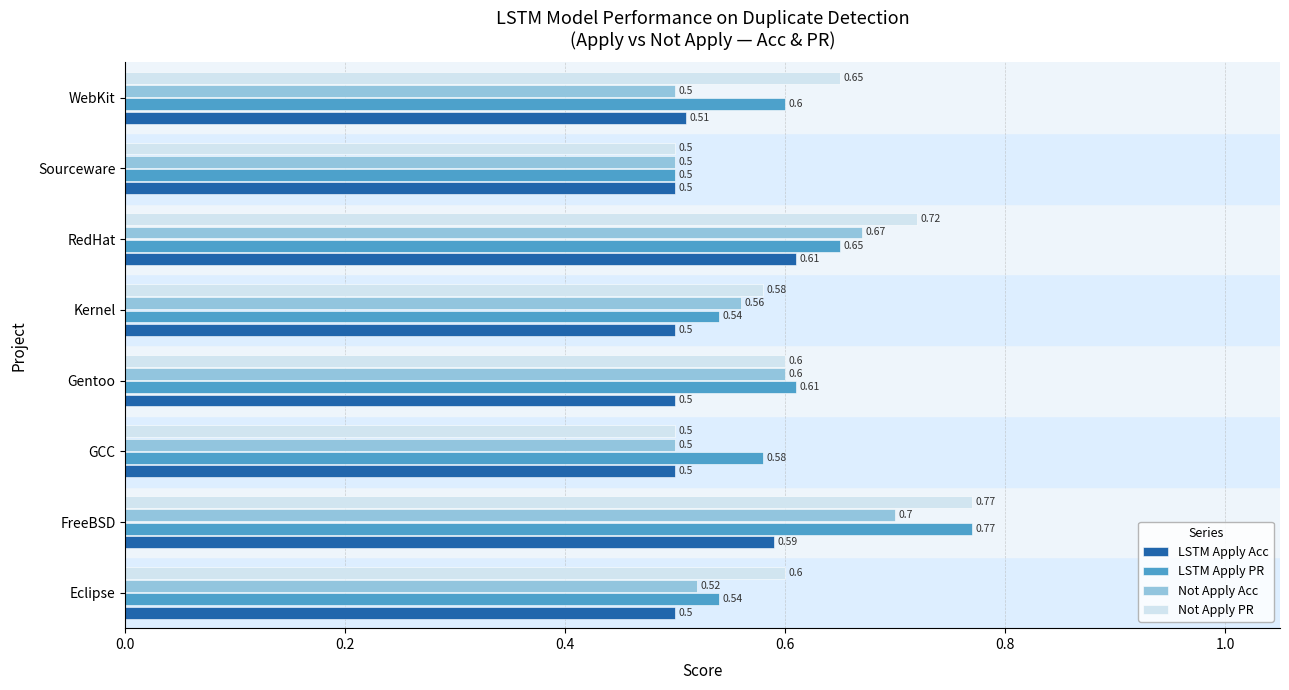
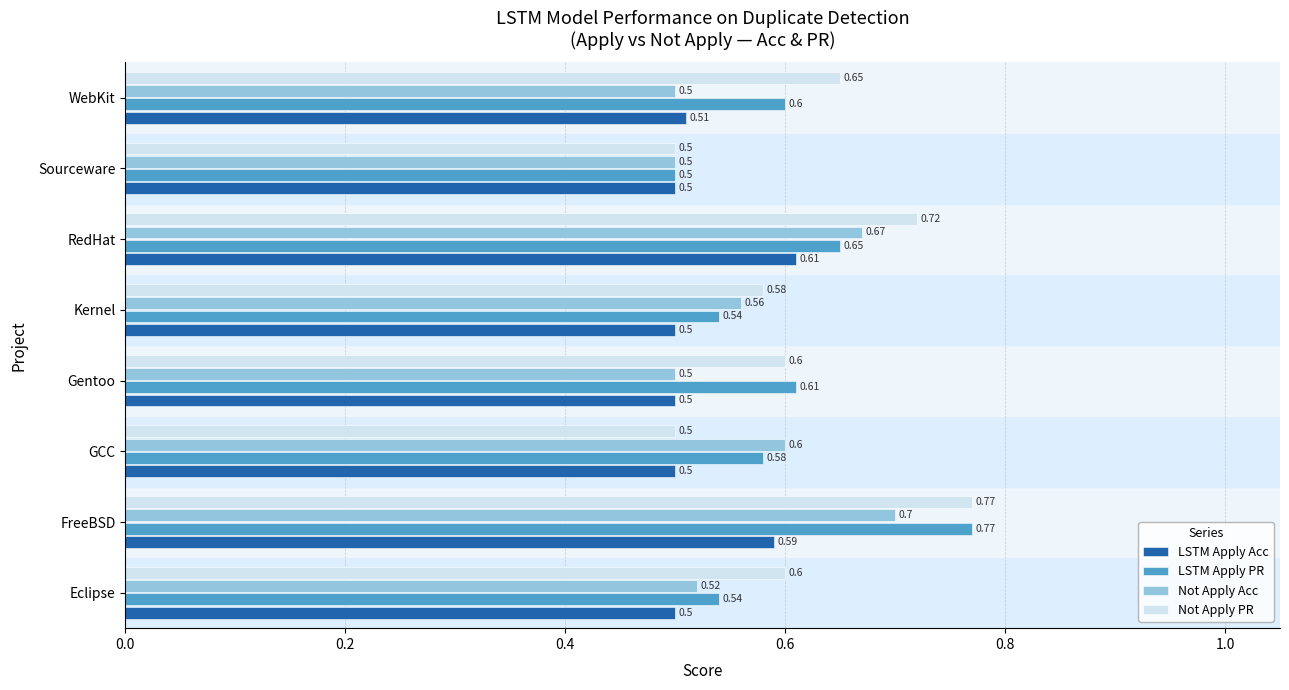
Not Apply Acc, Gentoo: 0.6 -> 0.5
Not Apply Acc, GCC: 0.5 -> 0.6
